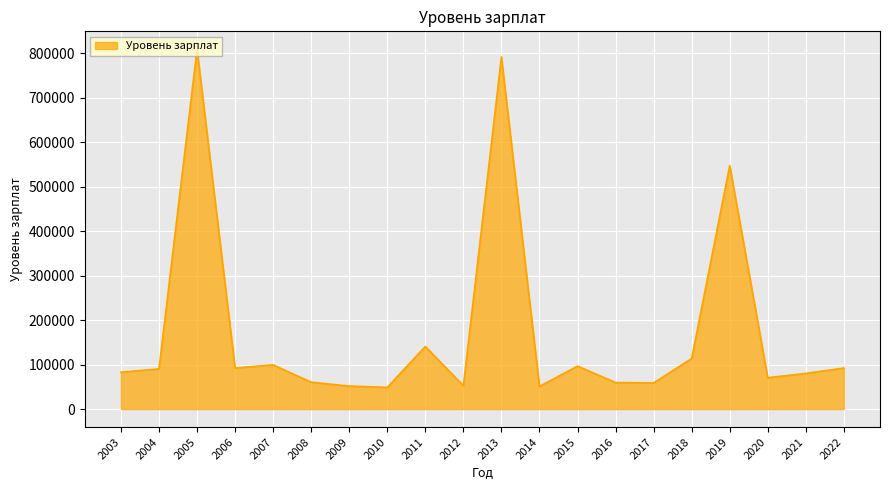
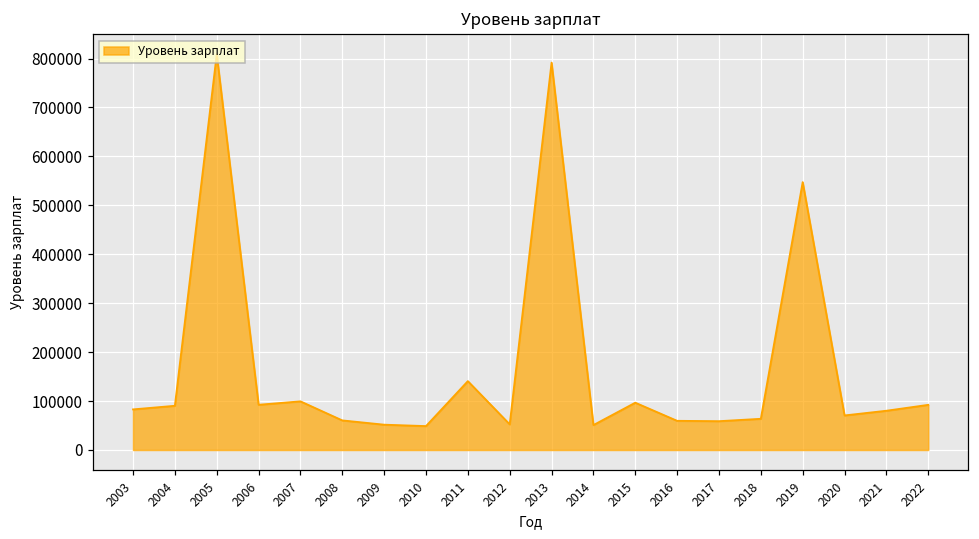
2018: 110000 -> 60000
